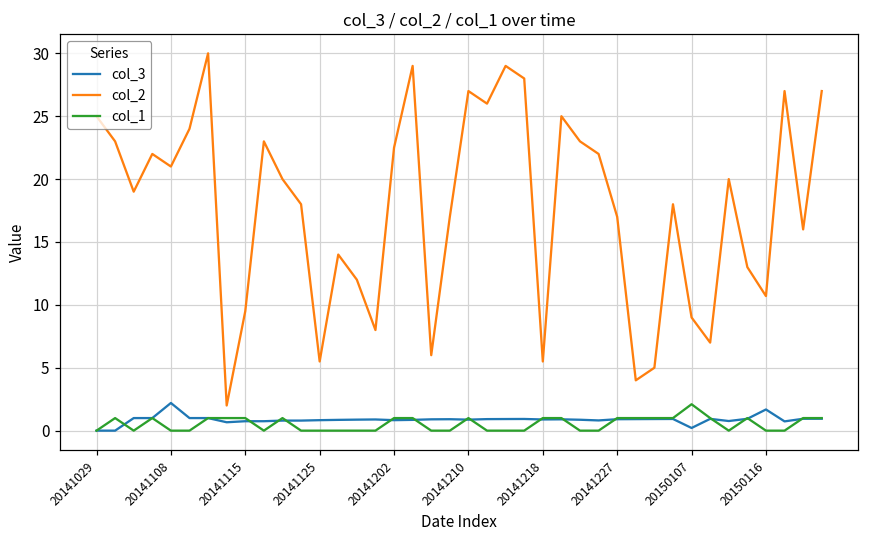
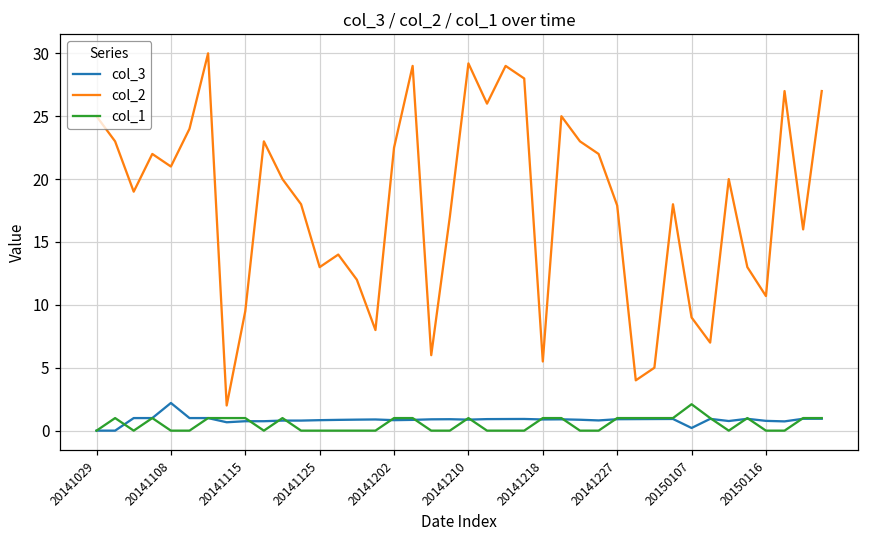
col_2, 20141125: 5.5 -> 13.0
col_2, 20141210: 27.0 -> 29.2
col_2, 20141227: 17.0 -> 17.9
col_3, 20150116: 1.7 -> 0.8
